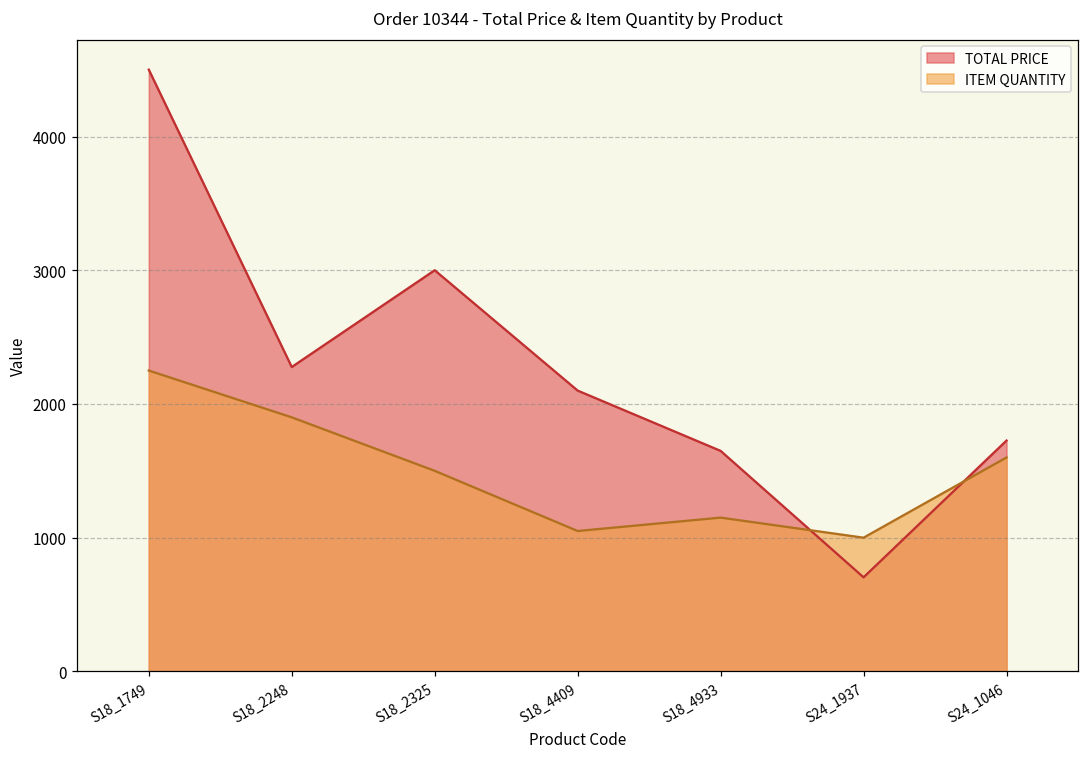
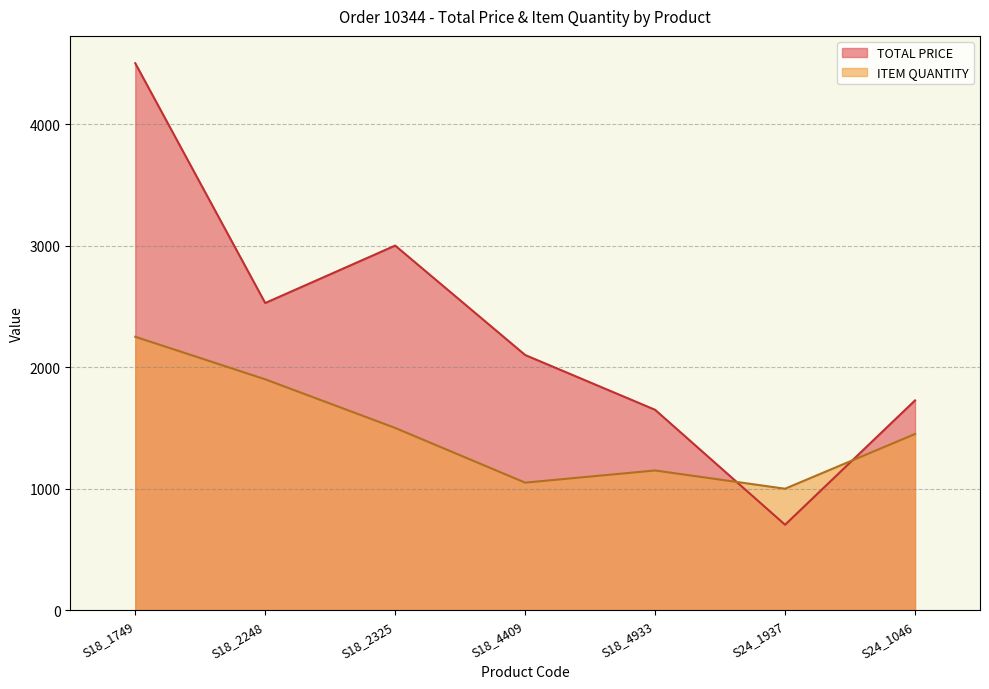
TOTAL PRICE, S18_2248: 2280 -> 2530
ITEM QUANTITY, S24_1046: 1600 -> 1450
